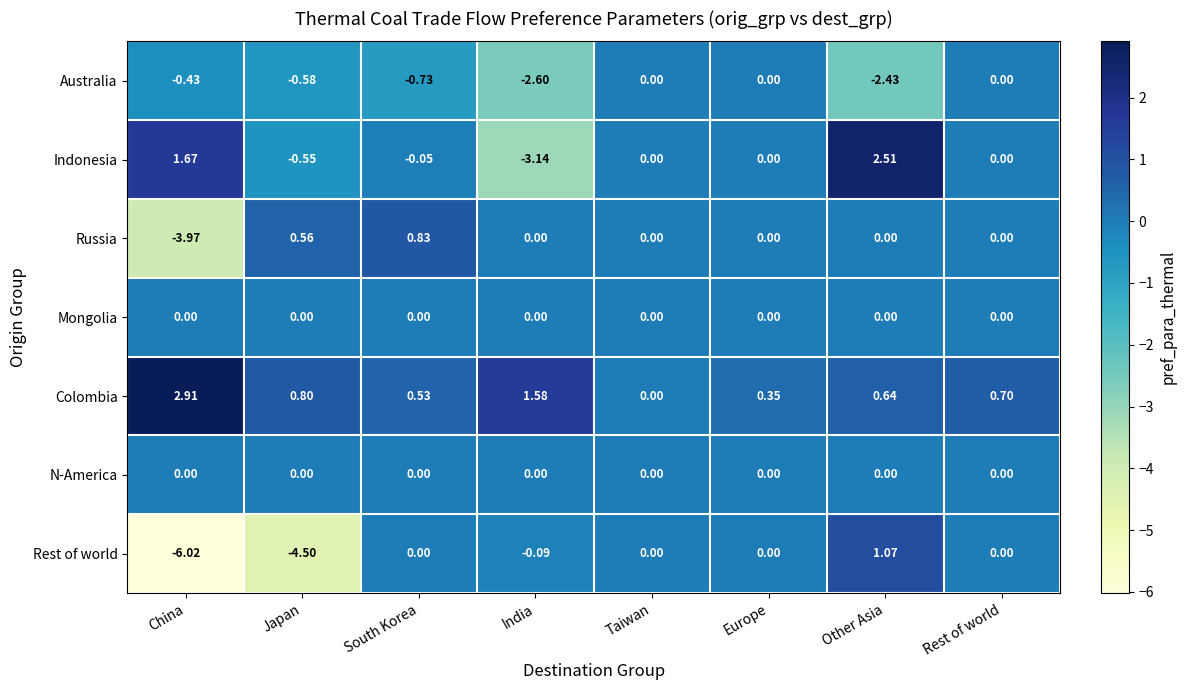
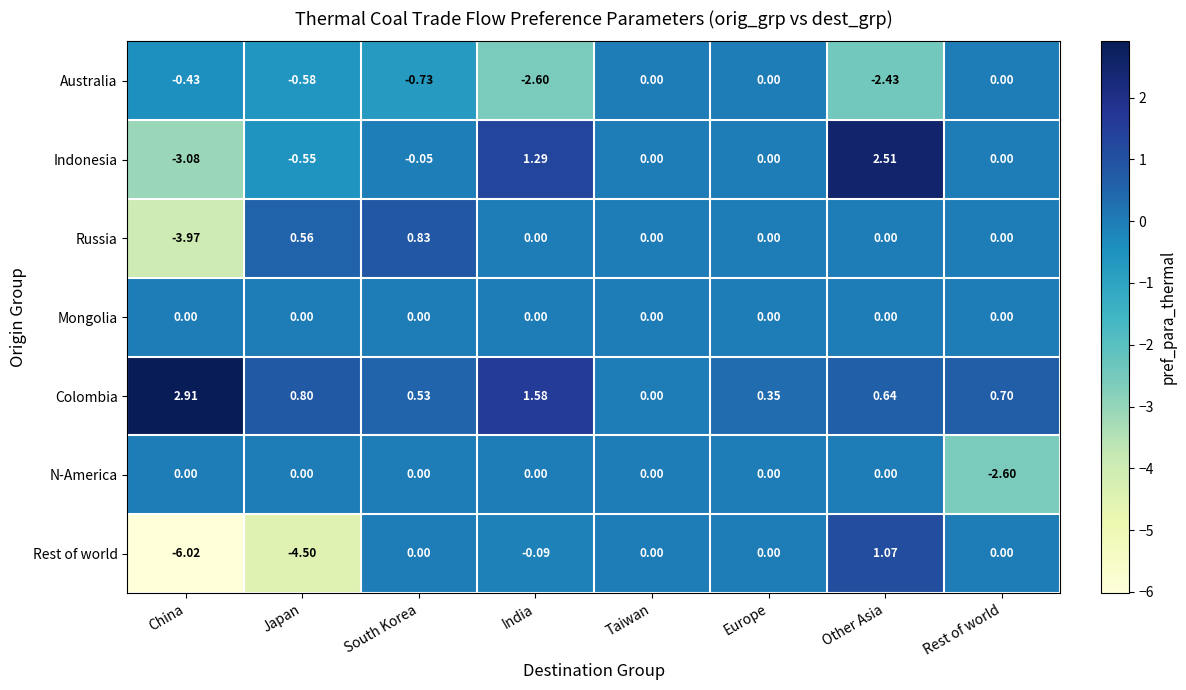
Indonesia, China: 1.67 -> -3.08
Indonesia, India: -3.14 -> 1.29
N-America, Rest of world: 0.00 -> -2.60
